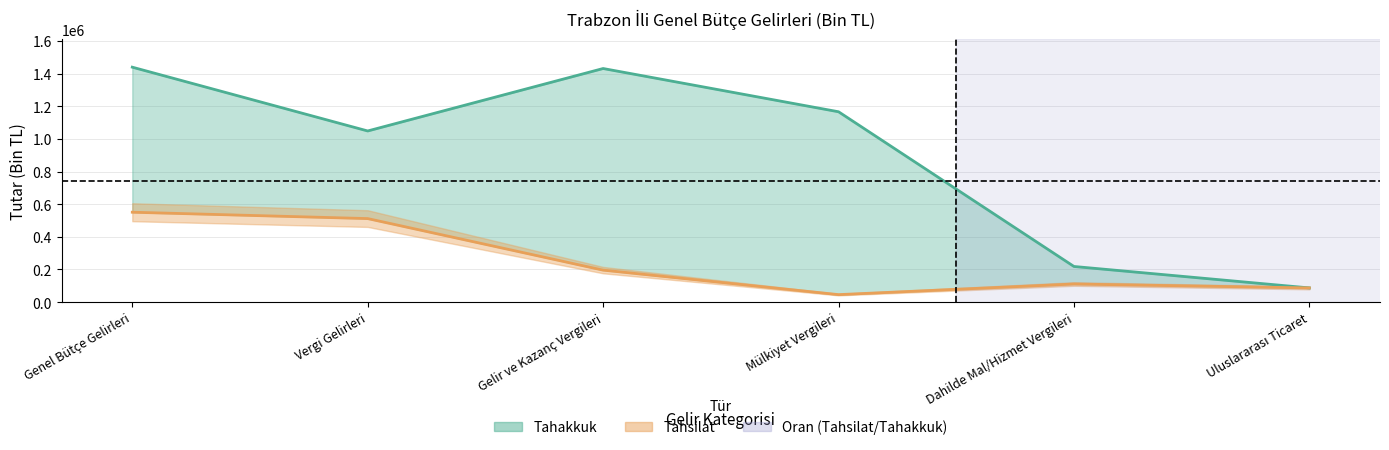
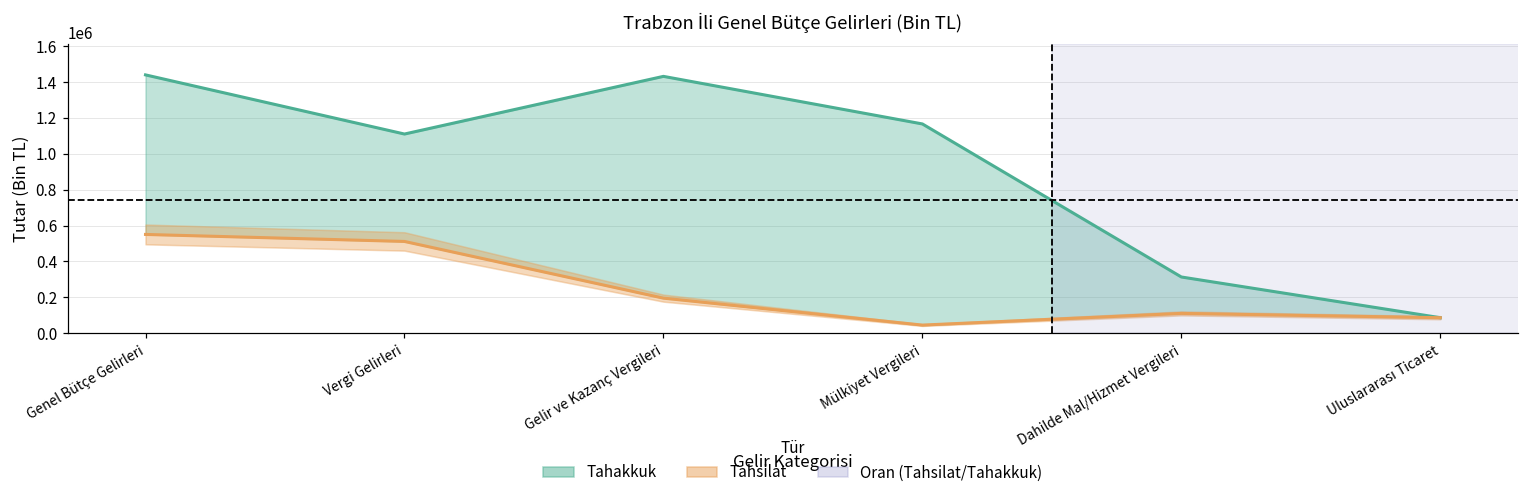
Tahakkuk, Vergi Gelirleri: 1050000 -> 1110000
Tahakkuk, Dahilde Mal/Hizmet Vergileri: 220000 -> 310000
